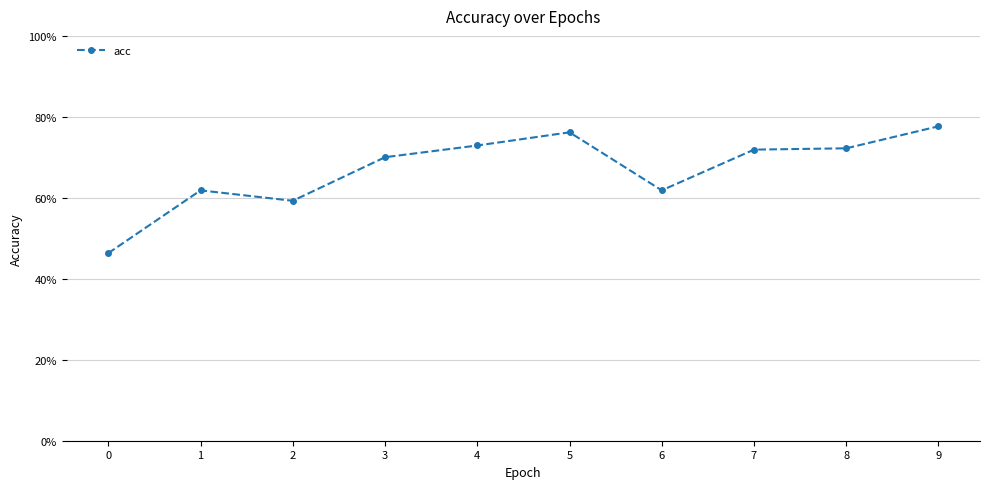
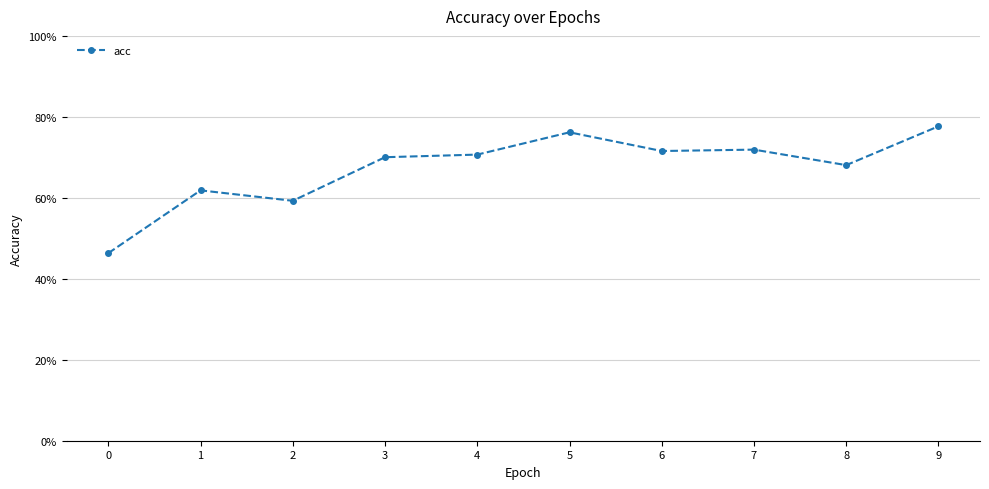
4: 73% -> 71%
6: 62% -> 72%
8: 72% -> 68%
